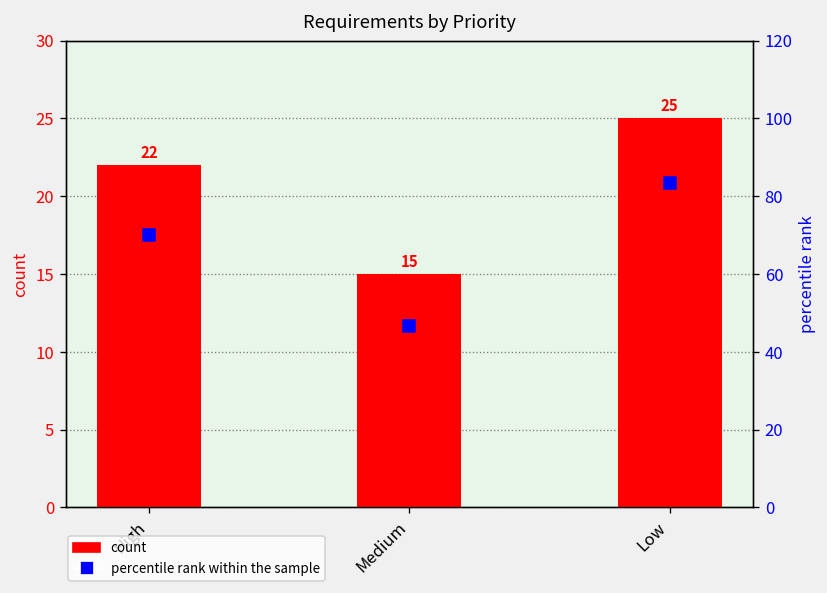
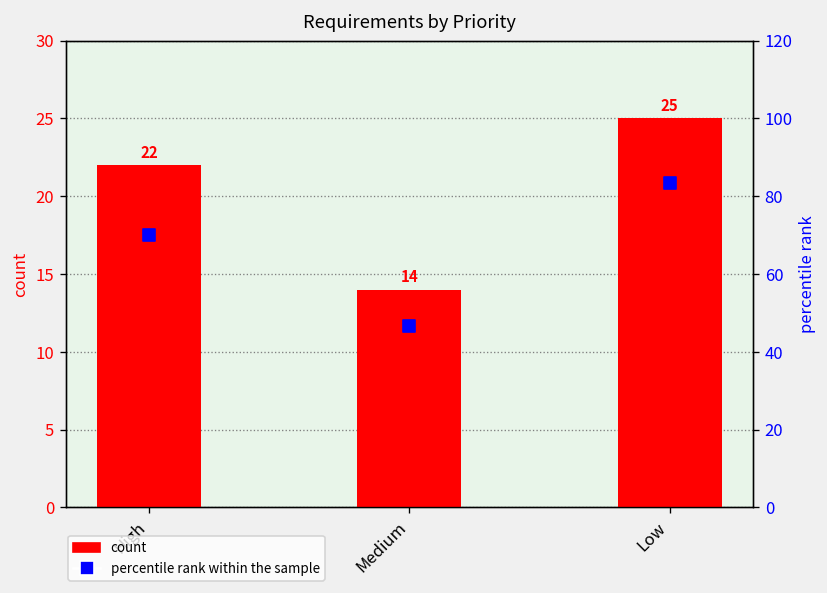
count, Medium: 15 -> 14
